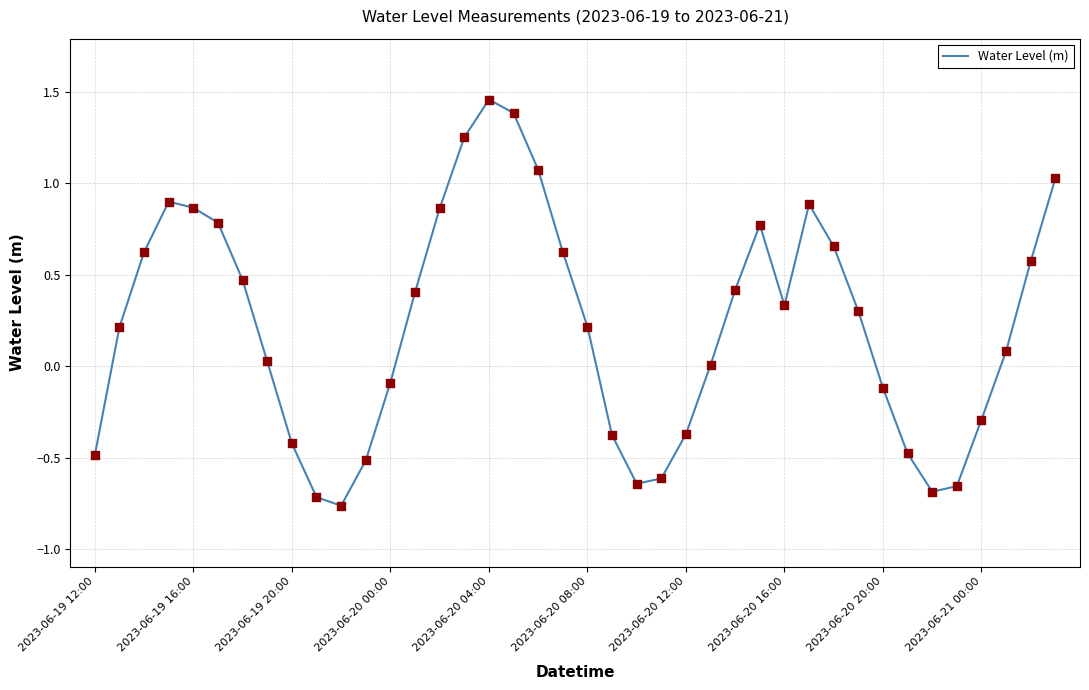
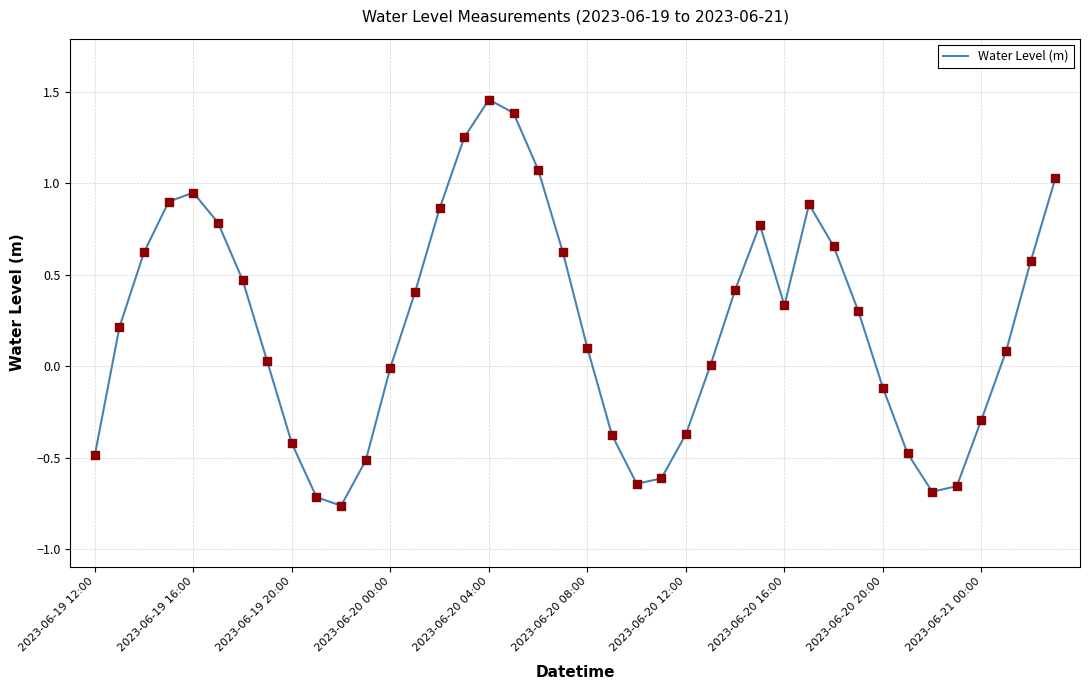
2023-06-19 16:00: 0.87 -> 0.95
2023-06-20 00:00: -0.09 -> -0.01
2023-06-20 08:00: 0.22 -> 0.10
